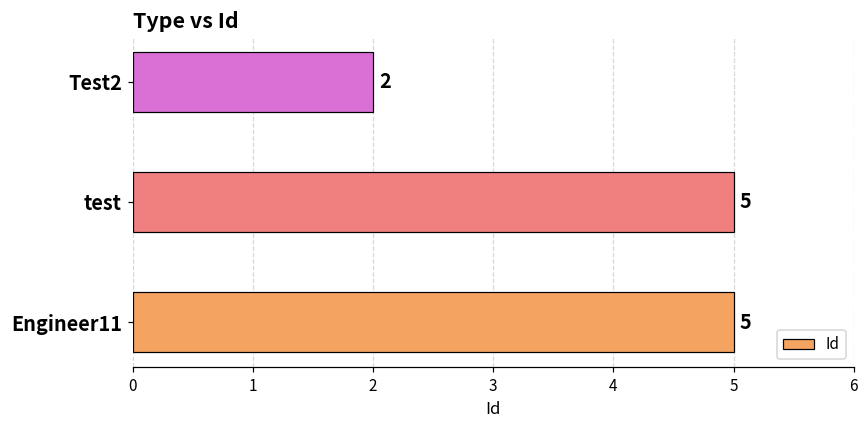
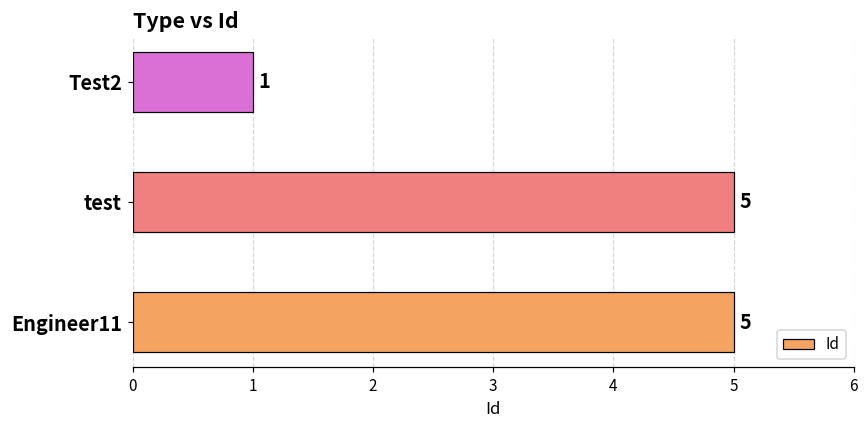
Test2: 2 -> 1
